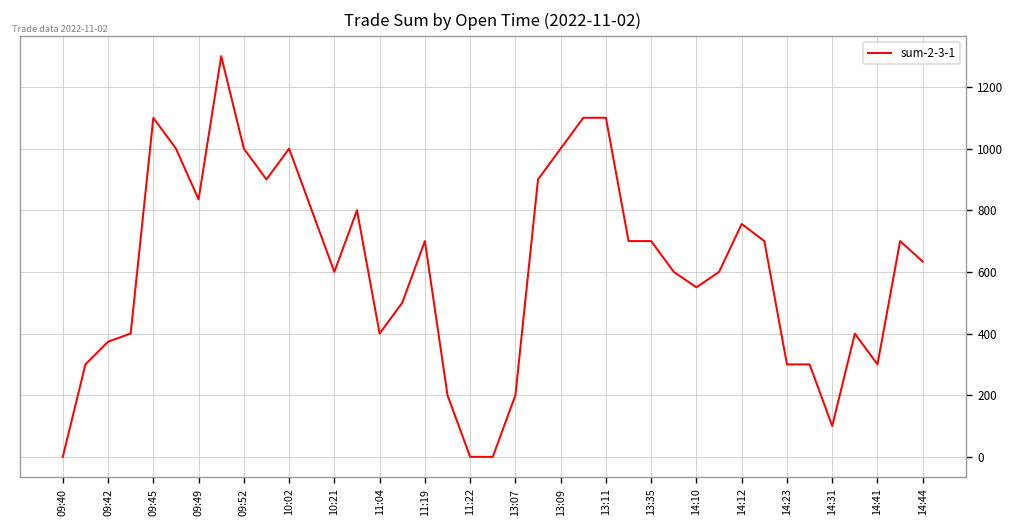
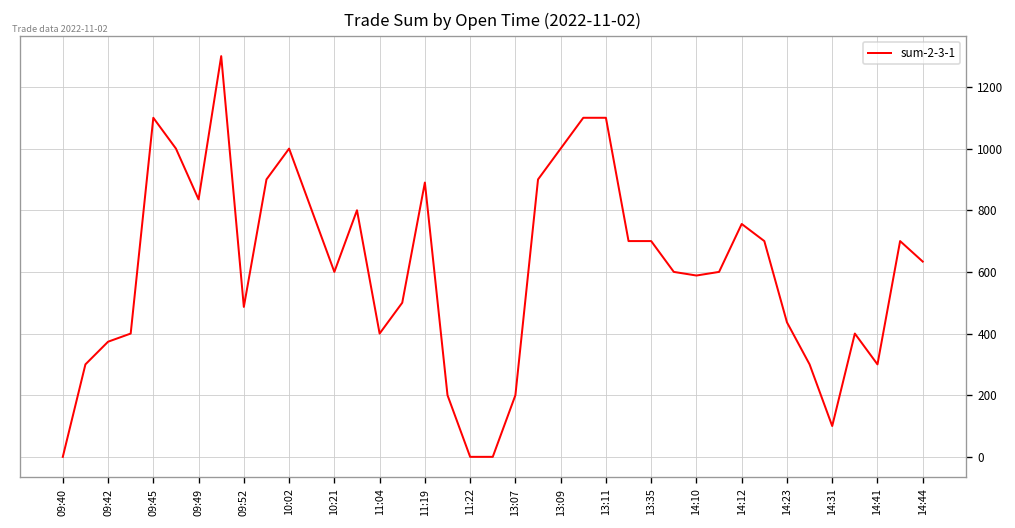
09:52: 1000 -> 490
11:19: 700 -> 890
14:10: 550 -> 590
14:23: 300 -> 440
